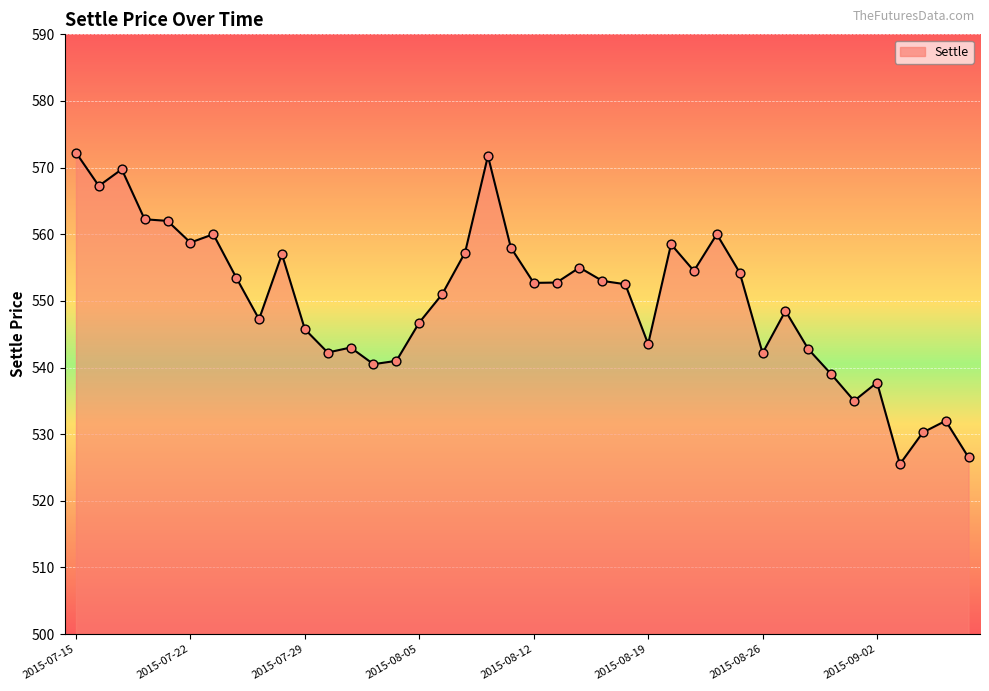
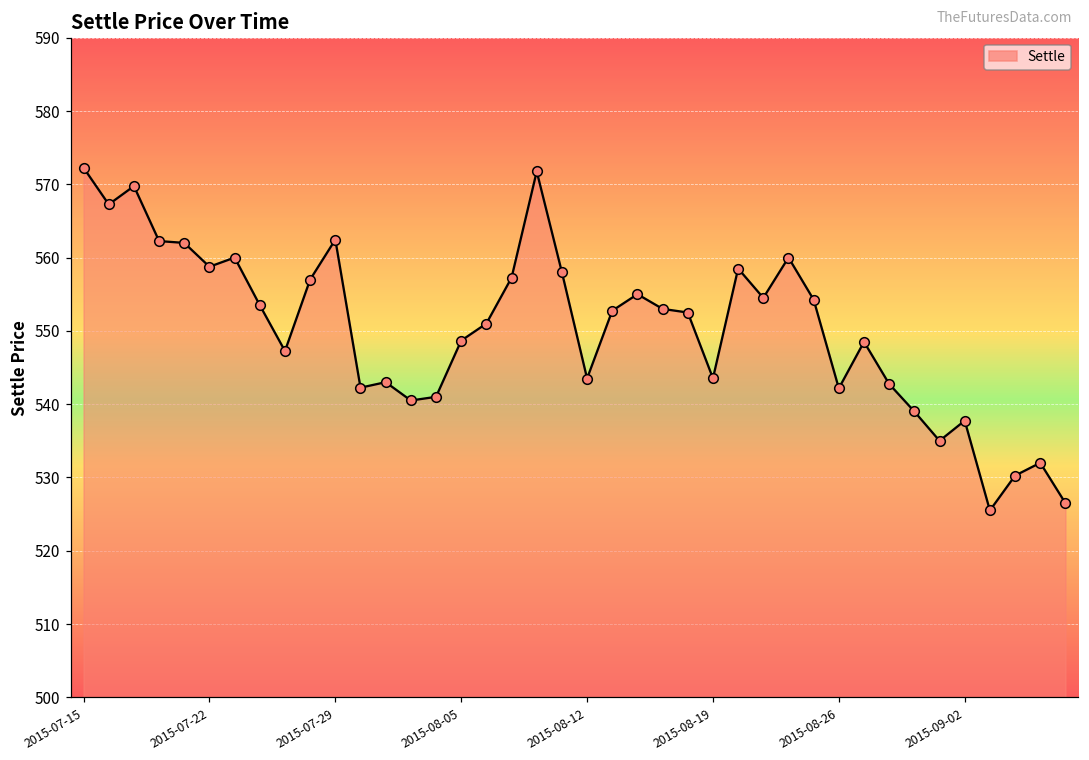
2015-07-29: 546 -> 562
2015-08-05: 547 -> 549
2015-08-12: 553 -> 544
